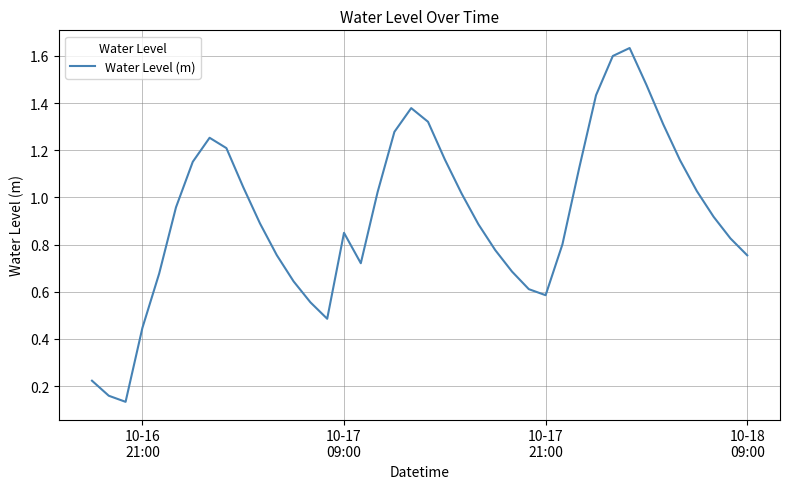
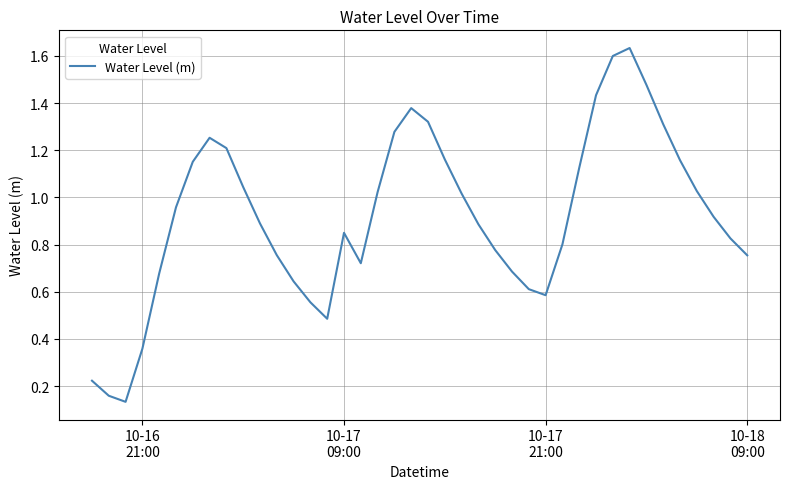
10-16 21:00: 0.45 -> 0.36
